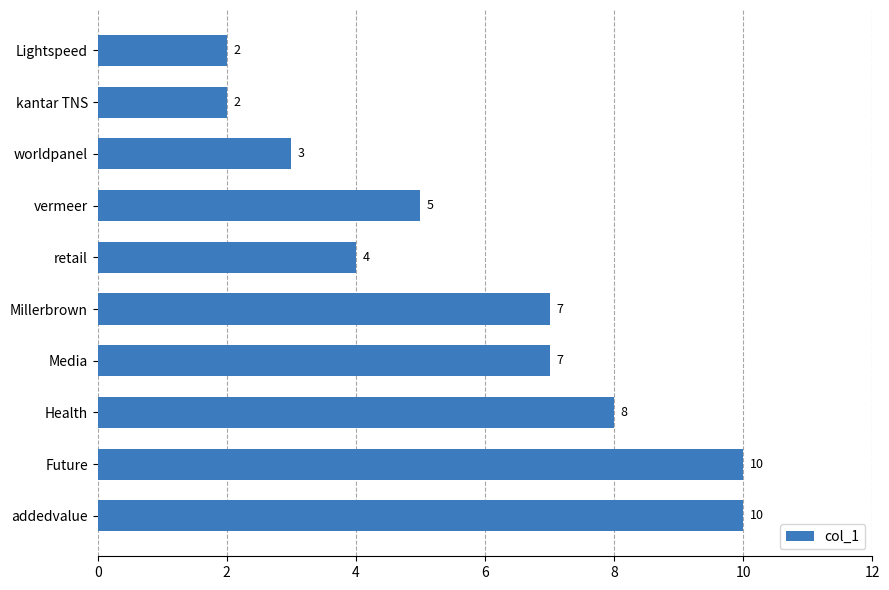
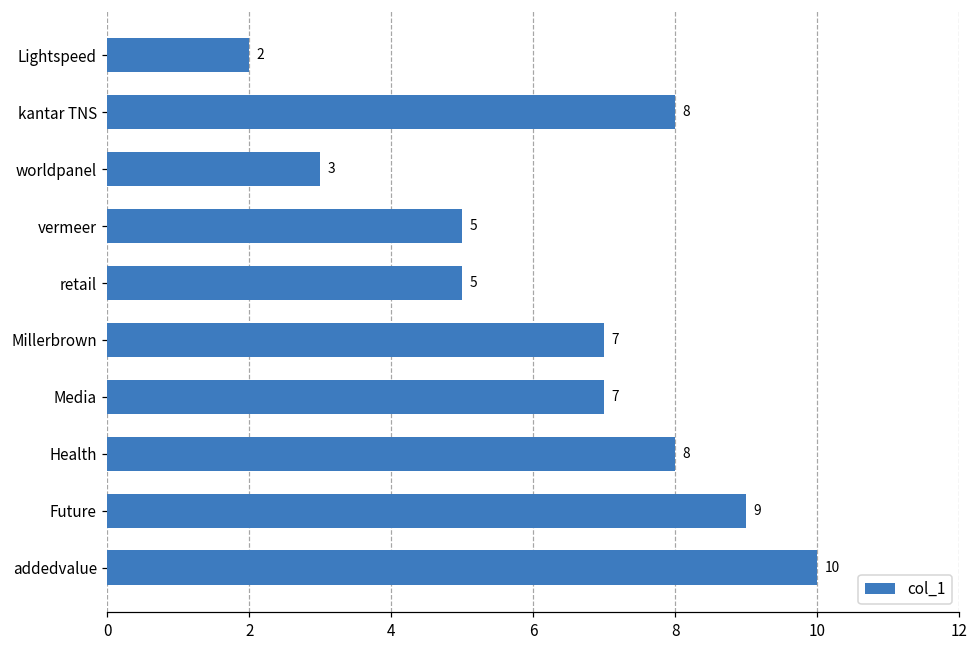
kantar TNS: 2 -> 8
retail: 4 -> 5
Future: 10 -> 9
